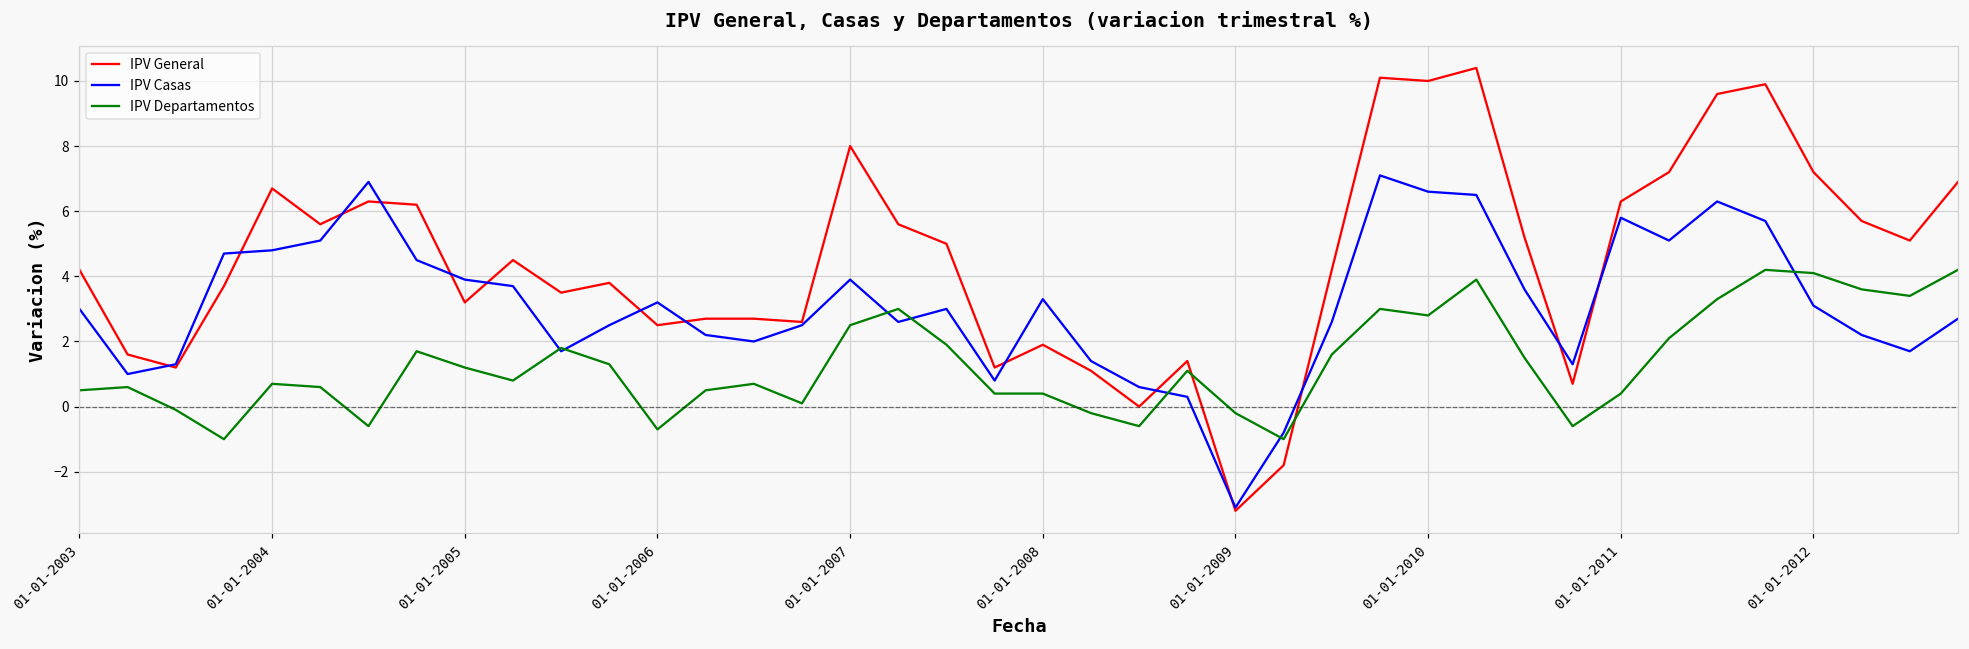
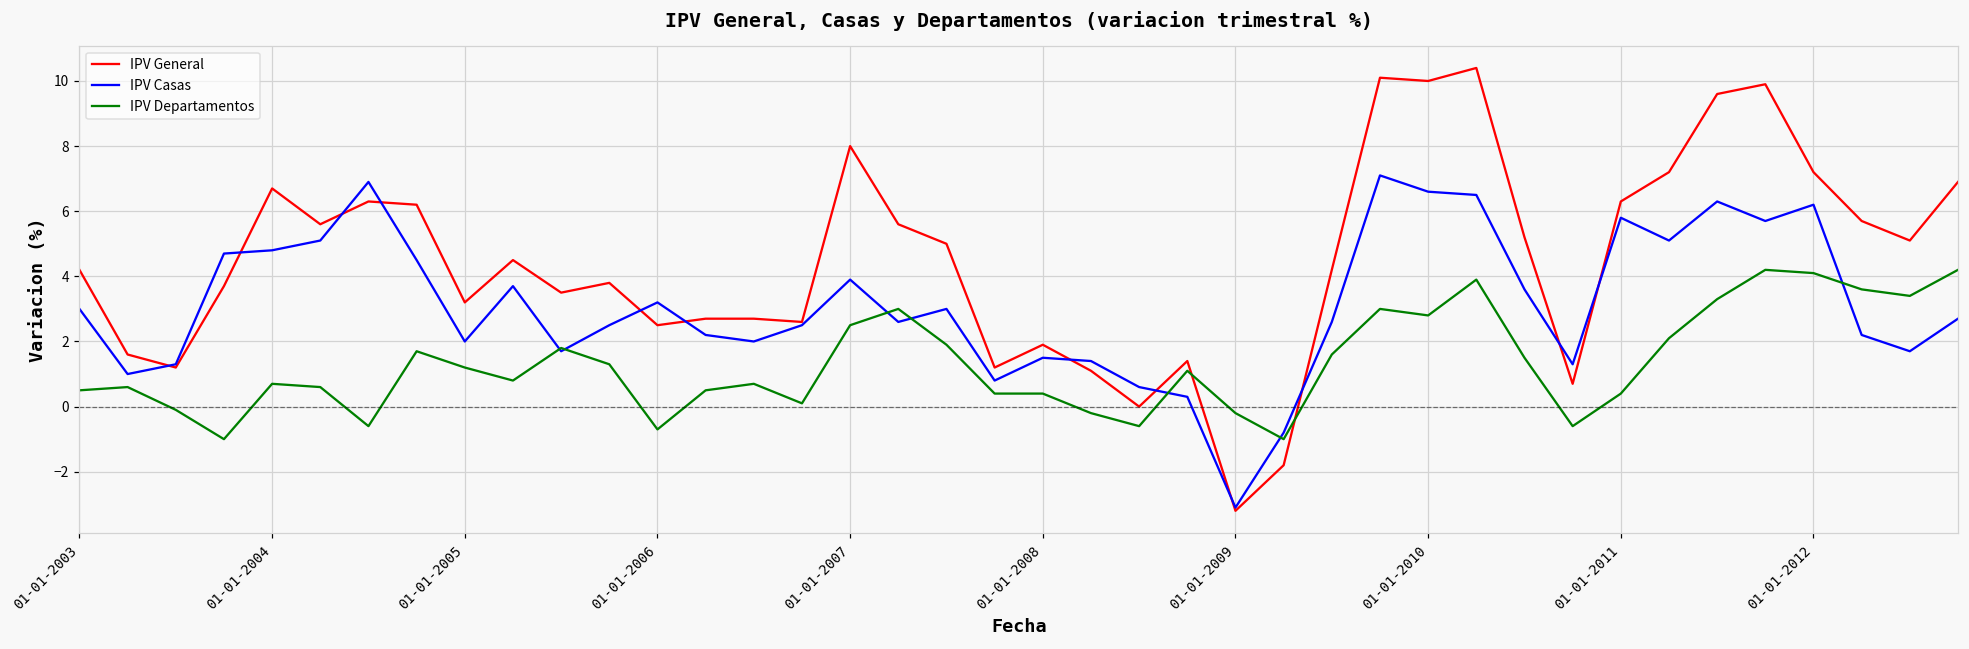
IPV Casas, 01-01-2005: 3.9 -> 2.0
IPV Casas, 01-01-2008: 3.3 -> 1.5
IPV Casas, 01-01-2012: 3.1 -> 6.2
